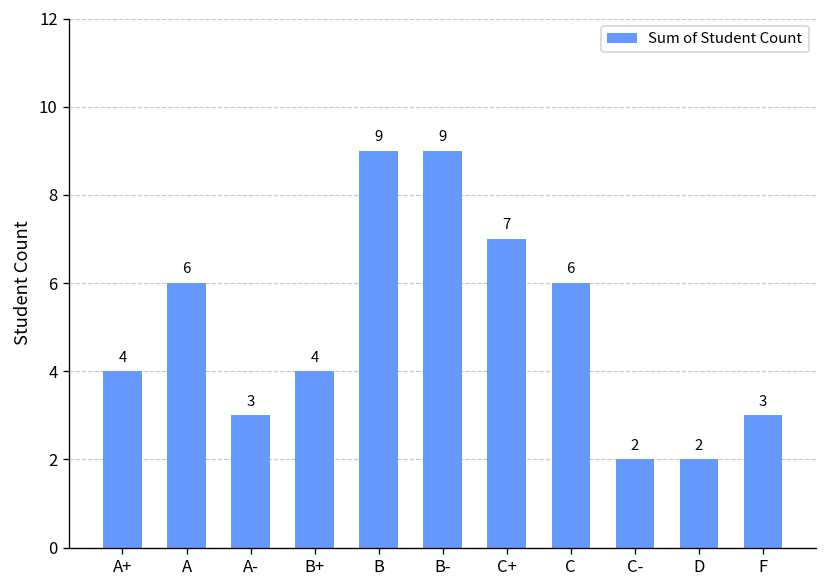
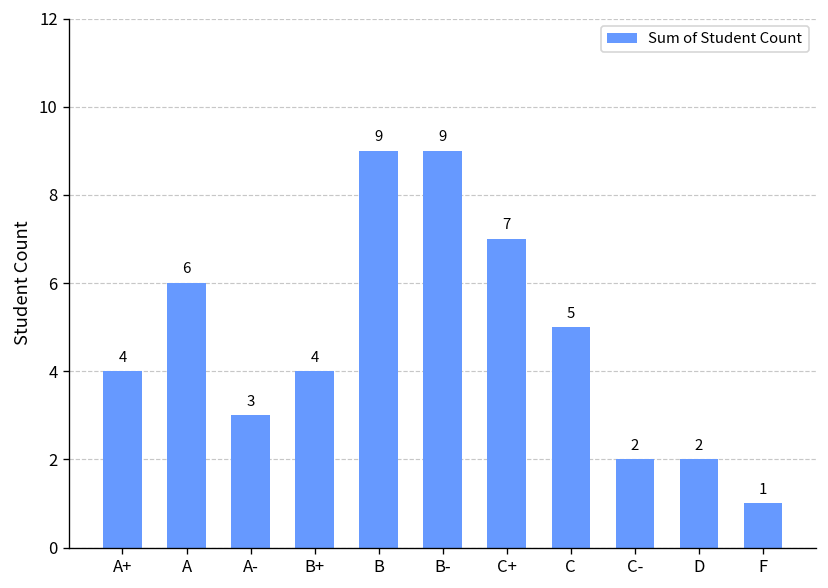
C: 6 -> 5
F: 3 -> 1
